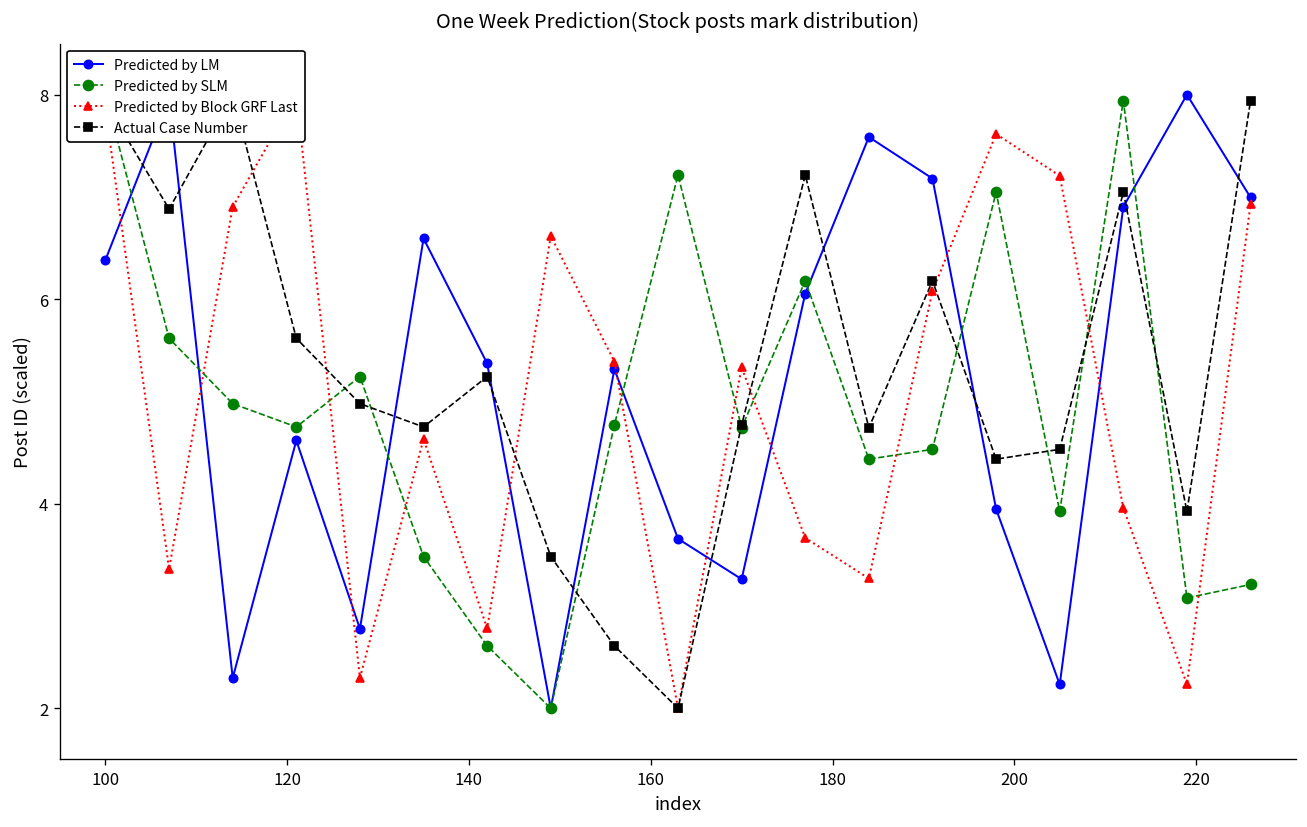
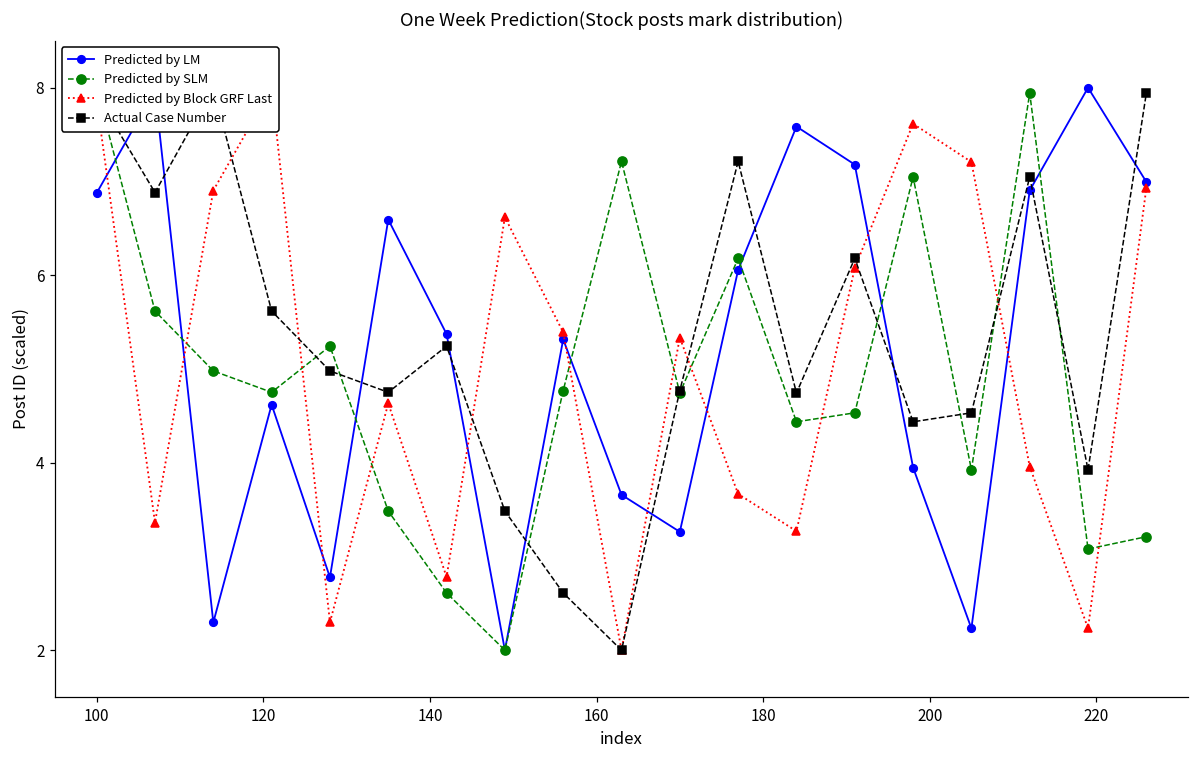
Predicted by LM, 100: 6.4 -> 6.9
